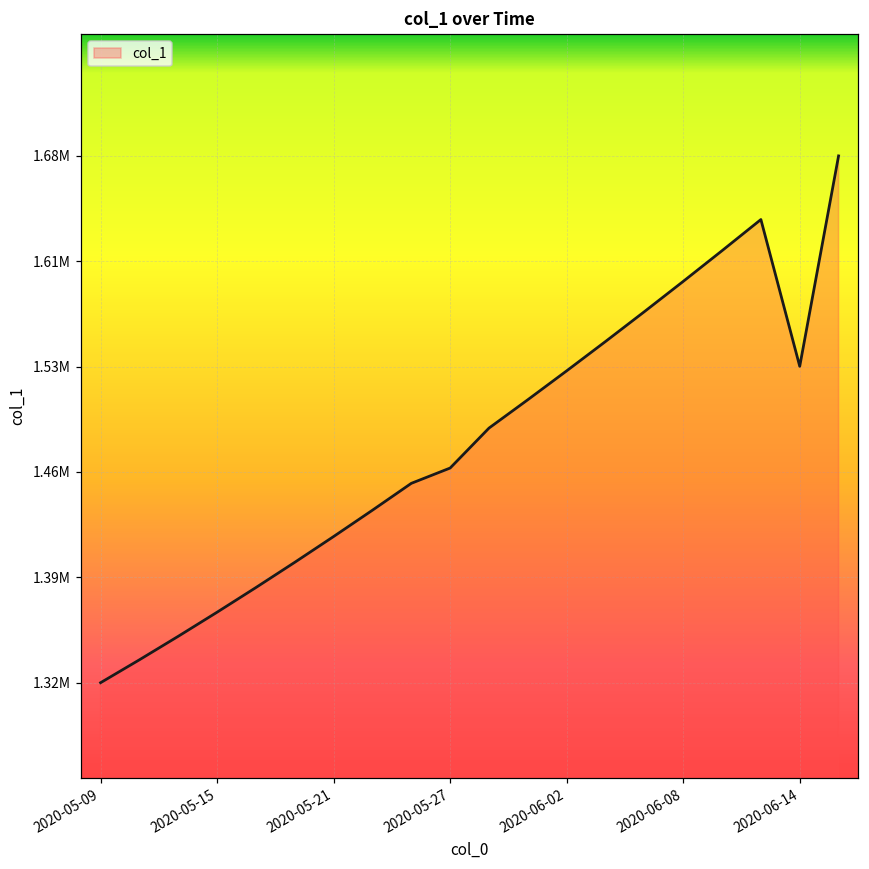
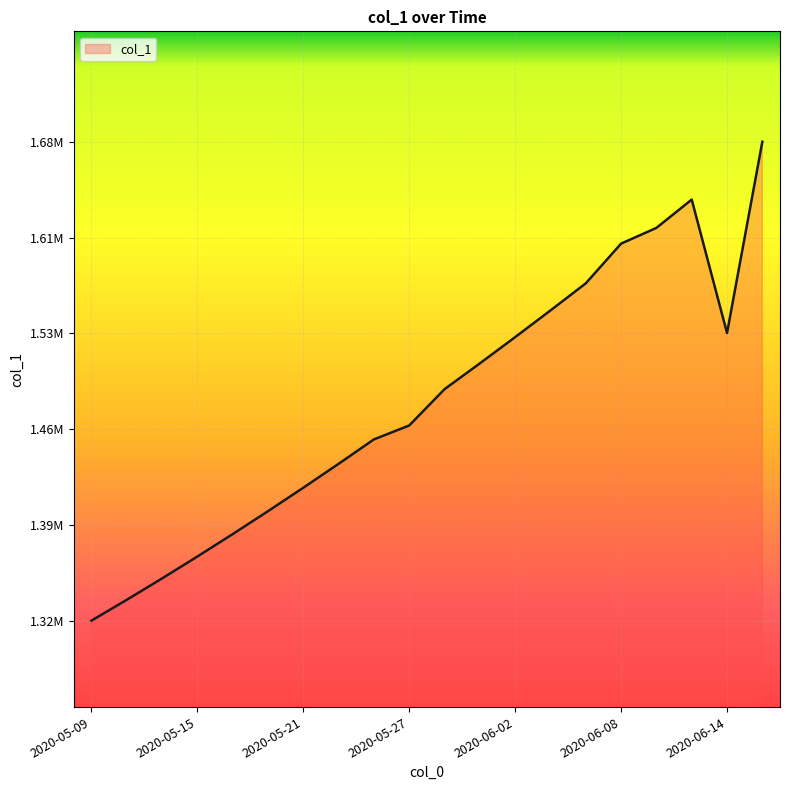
2020-06-08: 1593000 -> 1602000
